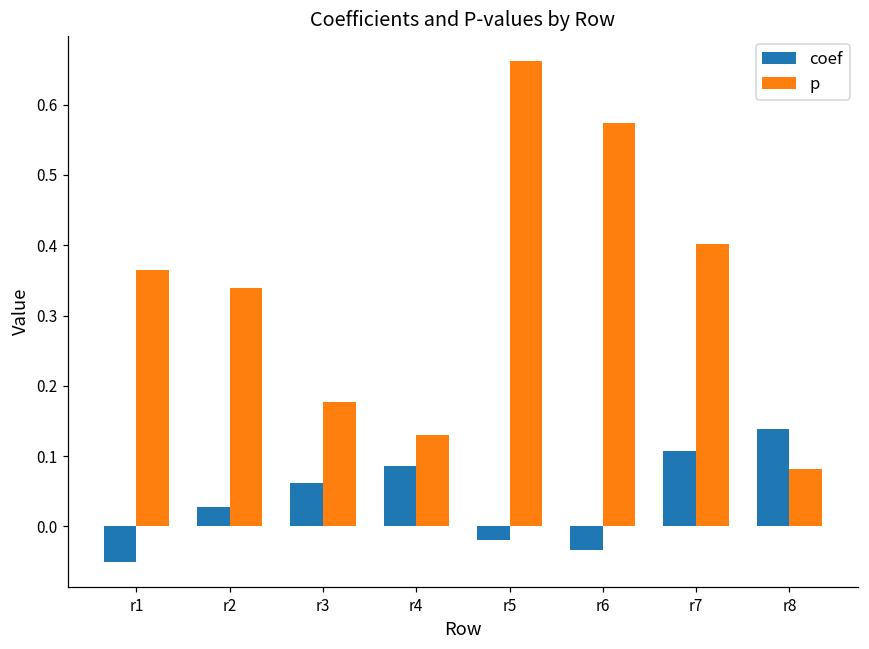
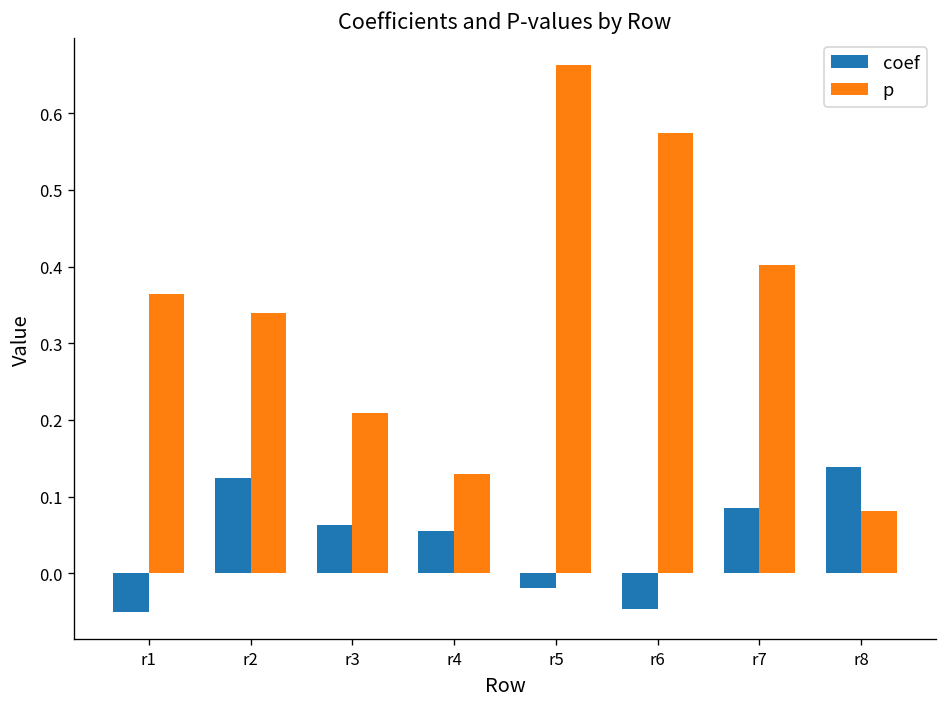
coef, r2: 0.03 -> 0.12
p, r3: 0.18 -> 0.21
coef, r4: 0.09 -> 0.06
coef, r6: -0.03 -> -0.05
coef, r7: 0.11 -> 0.09
